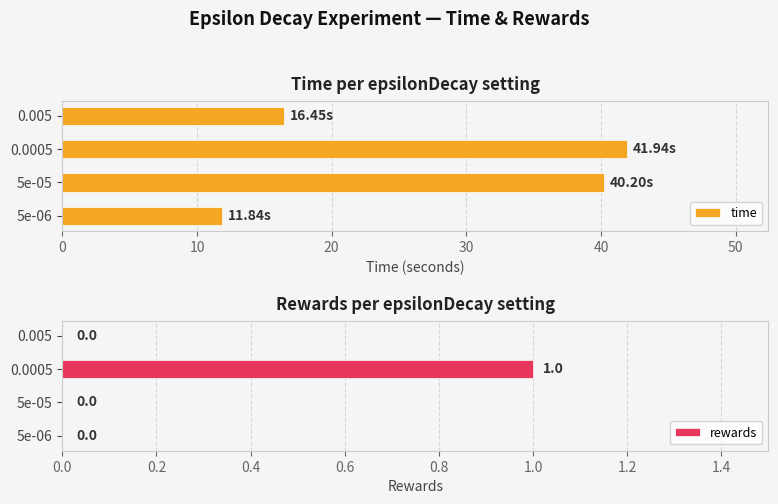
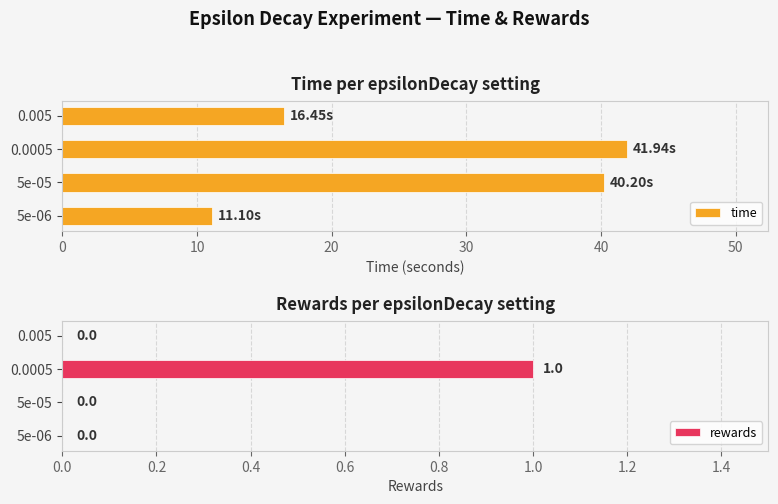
Time per epsilonDecay setting, 5e-06: 11.84s -> 11.10s
